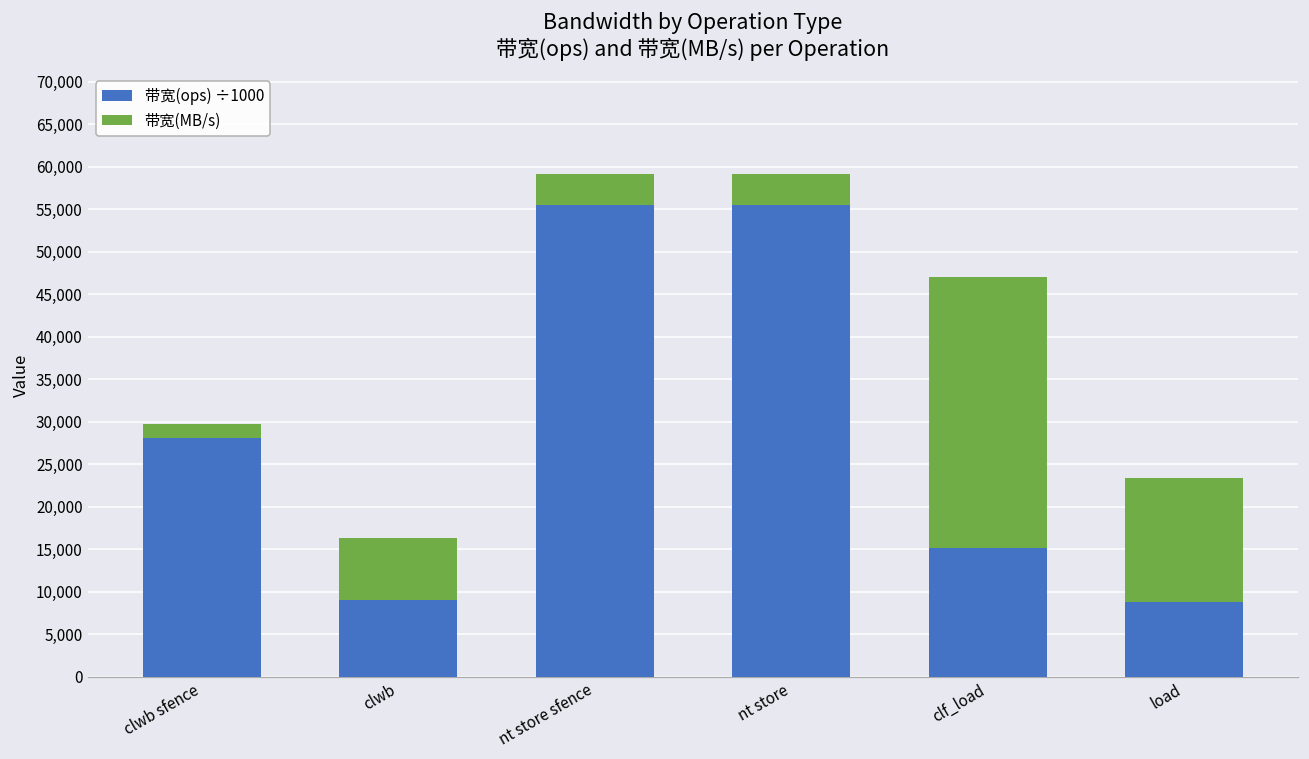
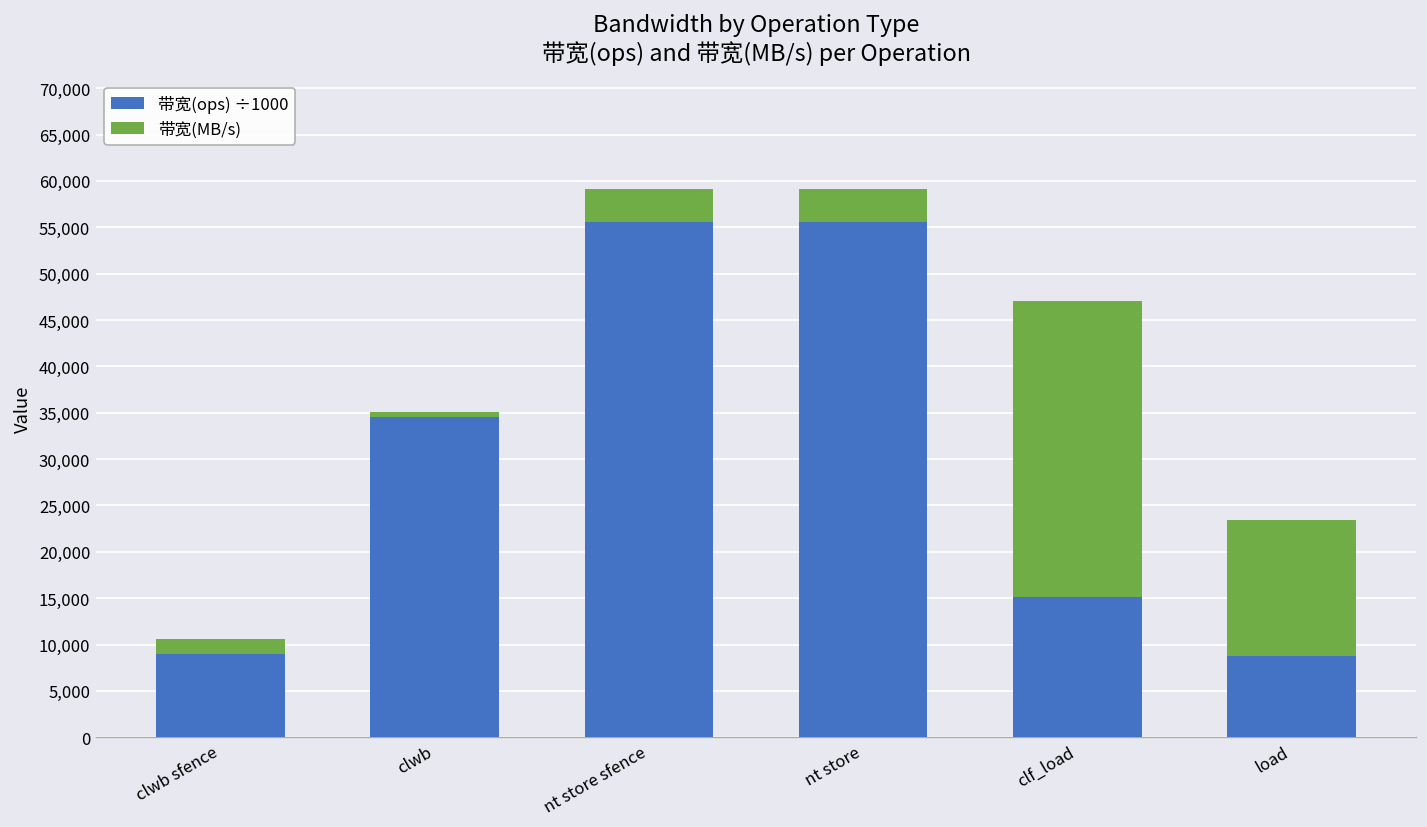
带宽(ops) ÷1000, clwb sfence: 28,000 -> 9,000
带宽(ops) ÷1000, clwb: 9,000 -> 35,000
带宽(MB/s), clwb: 7,000 -> 1,000
